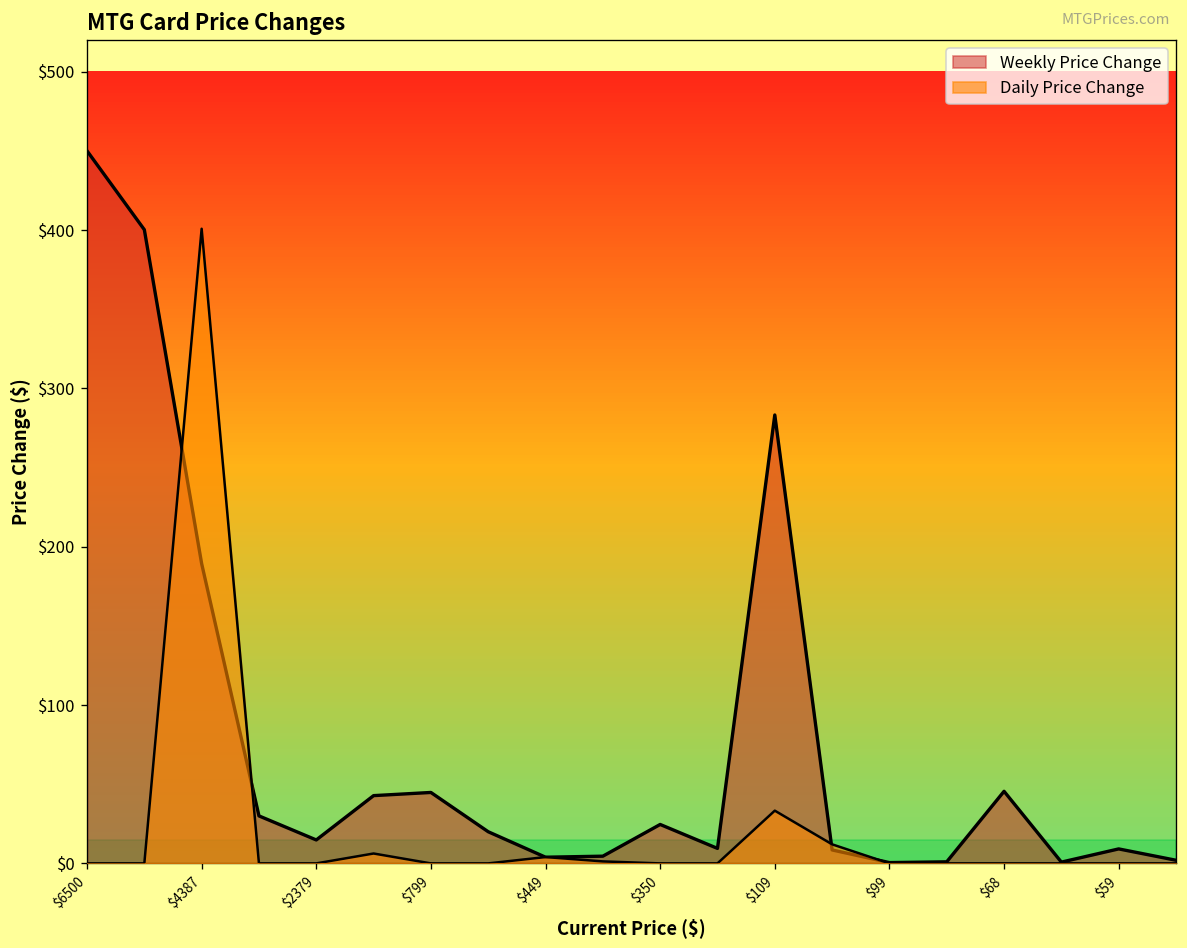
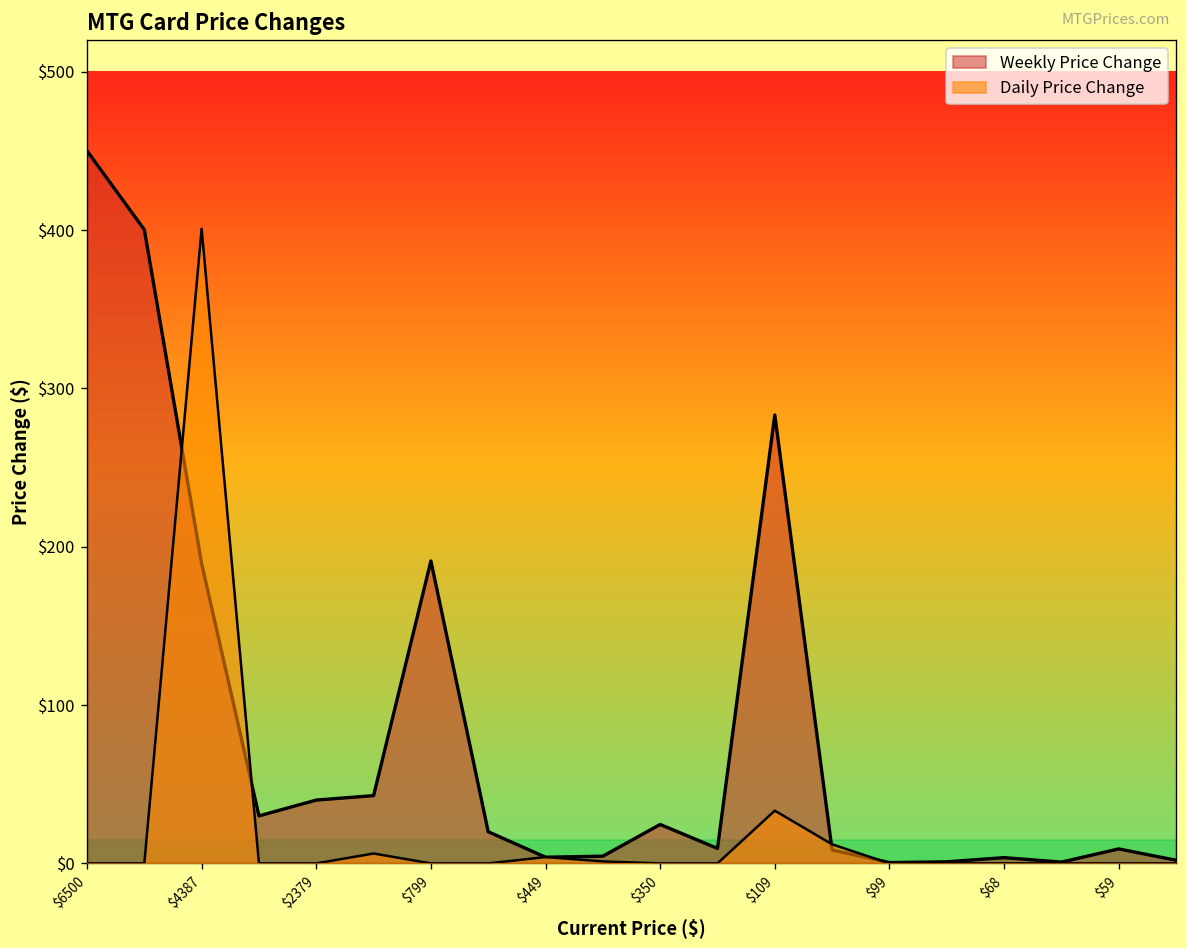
Weekly Price Change, $2379: $15 -> $40
Weekly Price Change, $799: $45 -> $191
Weekly Price Change, $68: $46 -> $4
